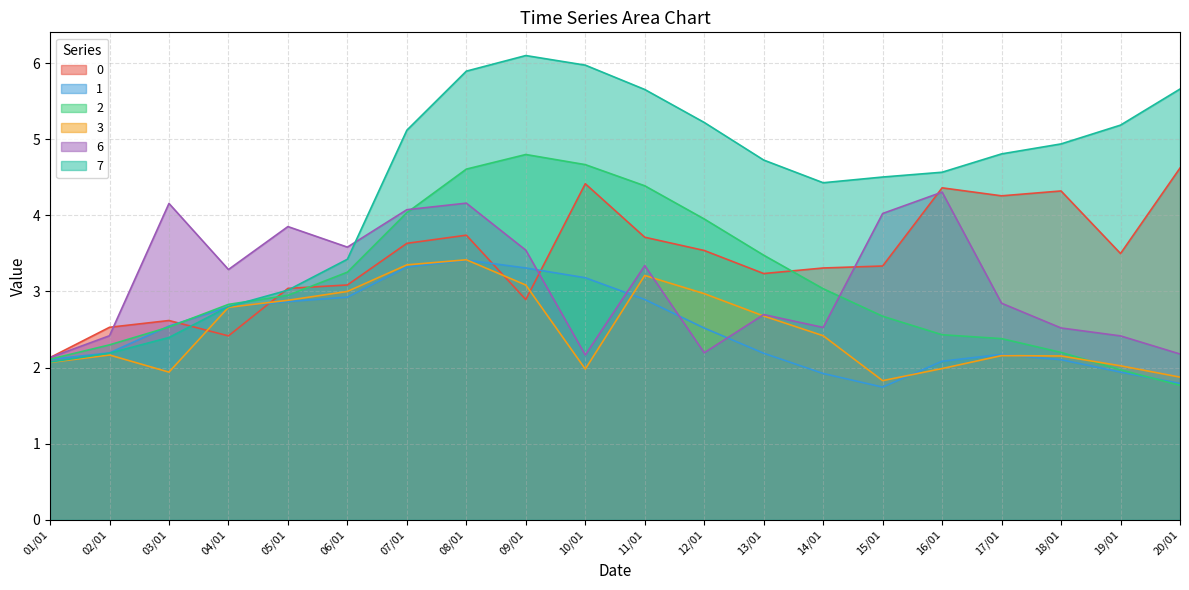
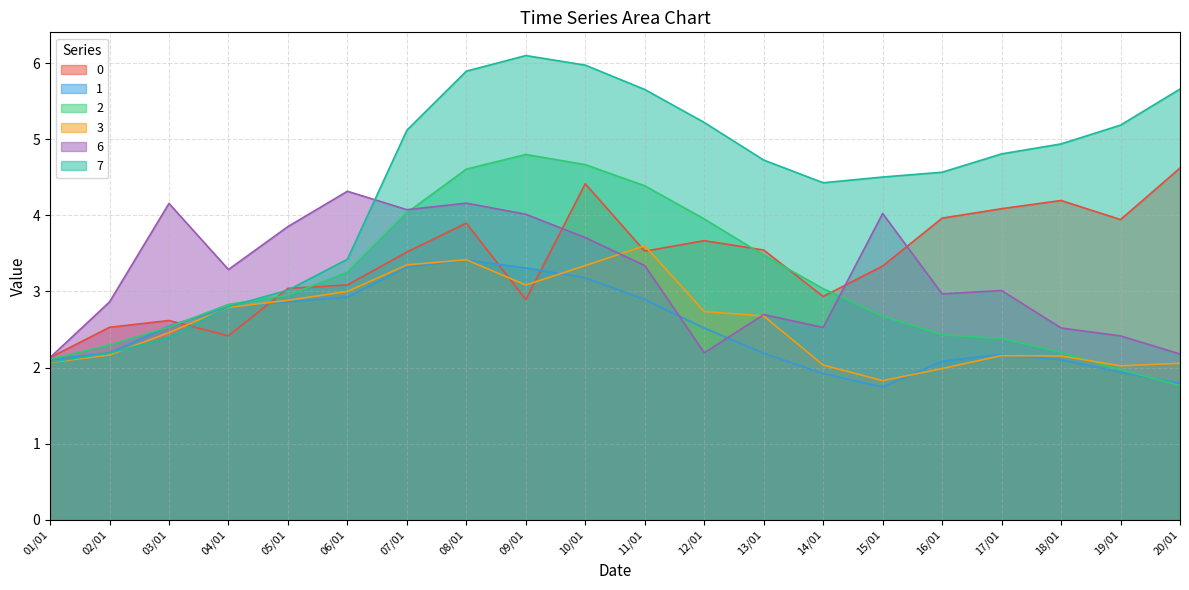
6, 02/01: 2.4 -> 2.9
3, 03/01: 1.9 -> 2.5
6, 06/01: 3.6 -> 4.3
0, 07/01: 3.6 -> 3.5
0, 08/01: 3.7 -> 3.9
6, 09/01: 3.5 -> 4.0
3, 10/01: 2.0 -> 3.3
6, 10/01: 2.2 -> 3.7
0, 11/01: 3.7 -> 3.5
3, 11/01: 3.2 -> 3.6
0, 12/01: 3.5 -> 3.7
3, 12/01: 3.0 -> 2.7
0, 13/01: 3.2 -> 3.5
0, 14/01: 3.3 -> 2.9
3, 14/01: 2.4 -> 2.0
0, 16/01: 4.4 -> 4.0
6, 16/01: 4.3 -> 3.0
0, 17/01: 4.3 -> 4.1
6, 17/01: 2.8 -> 3.0
0, 18/01: 4.3 -> 4.2
0, 19/01: 3.5 -> 3.9
3, 20/01: 1.9 -> 2.1
